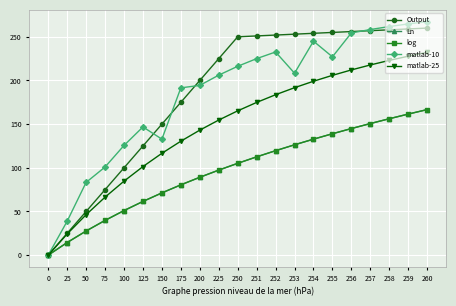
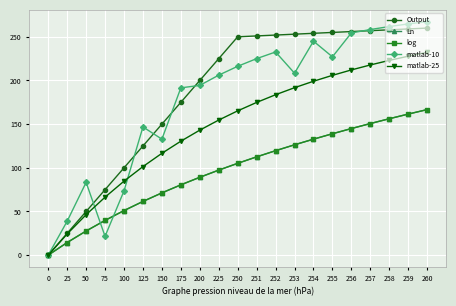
matlab-10, 75: 100 -> 20
matlab-10, 100: 130 -> 70
